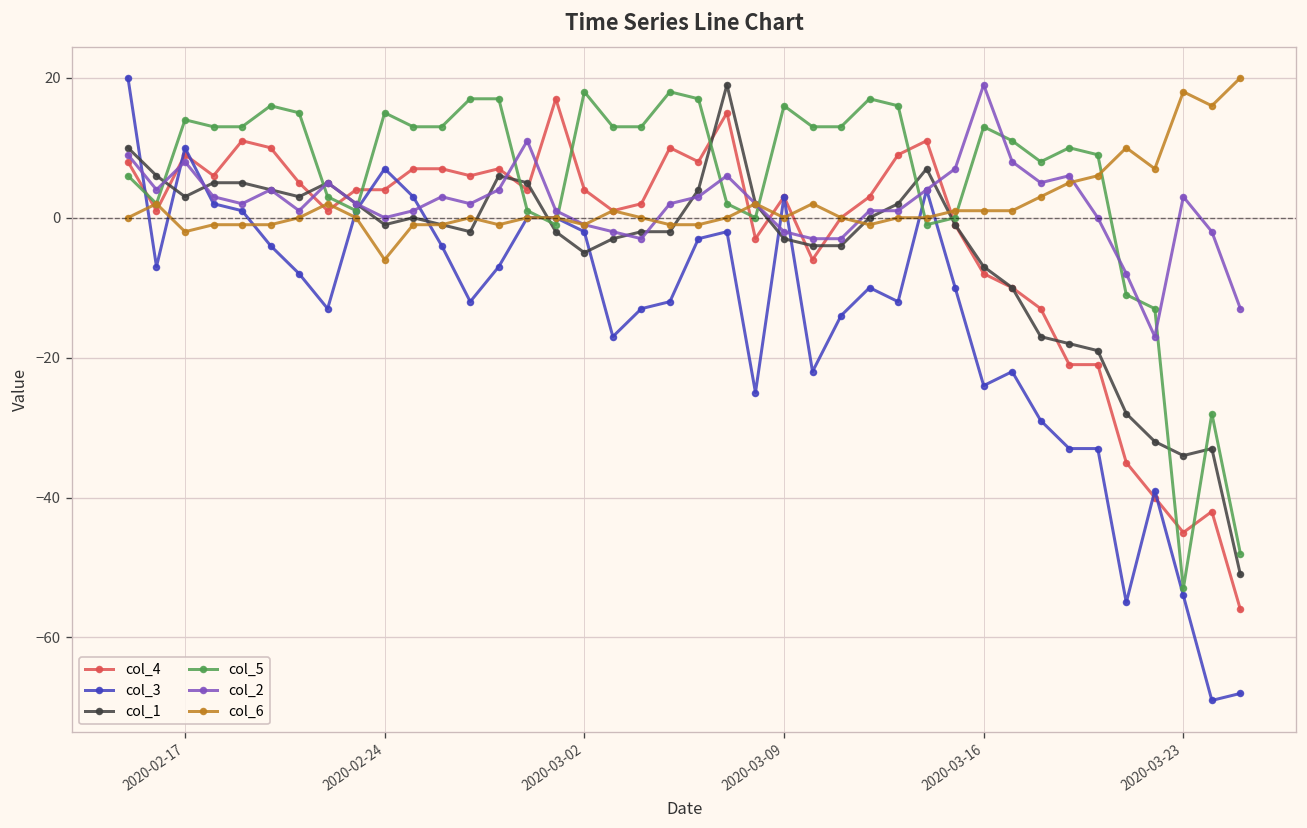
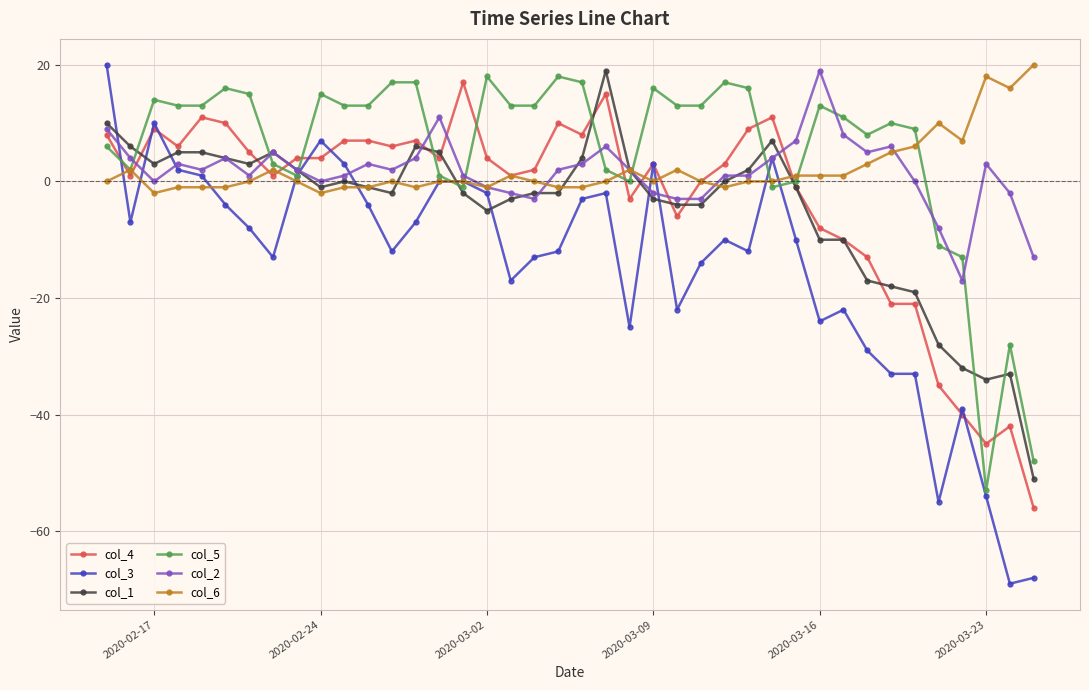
col_2, 2020-02-17: 8 -> 0
col_6, 2020-02-24: -6 -> -2
col_1, 2020-03-16: -7 -> -10
